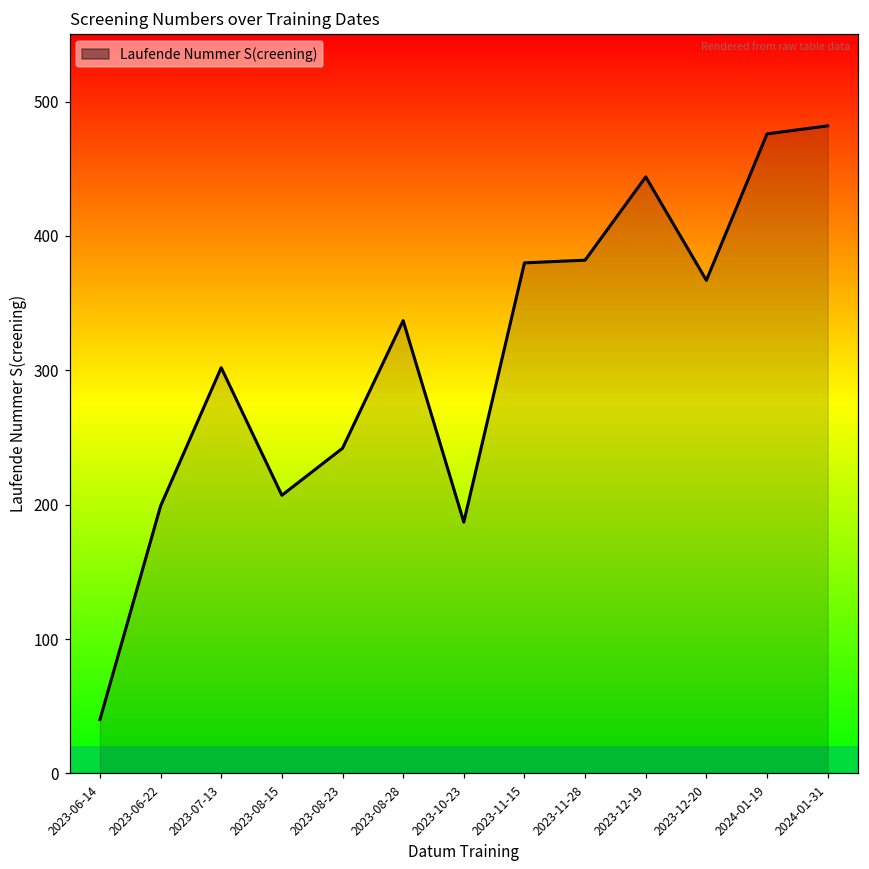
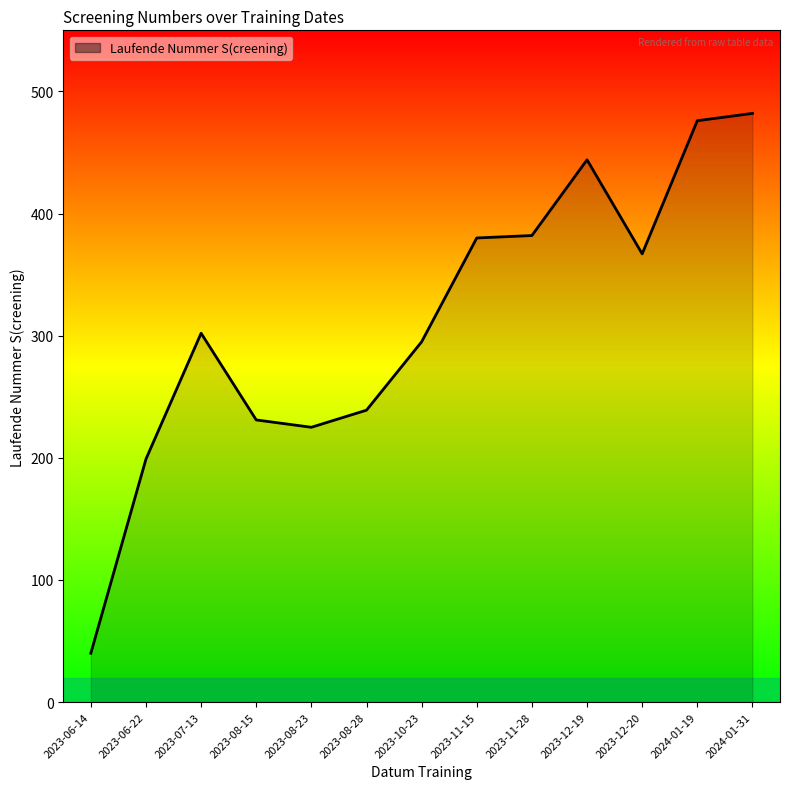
2023-08-15: 207 -> 231
2023-08-23: 242 -> 225
2023-08-28: 337 -> 239
2023-10-23: 187 -> 295
